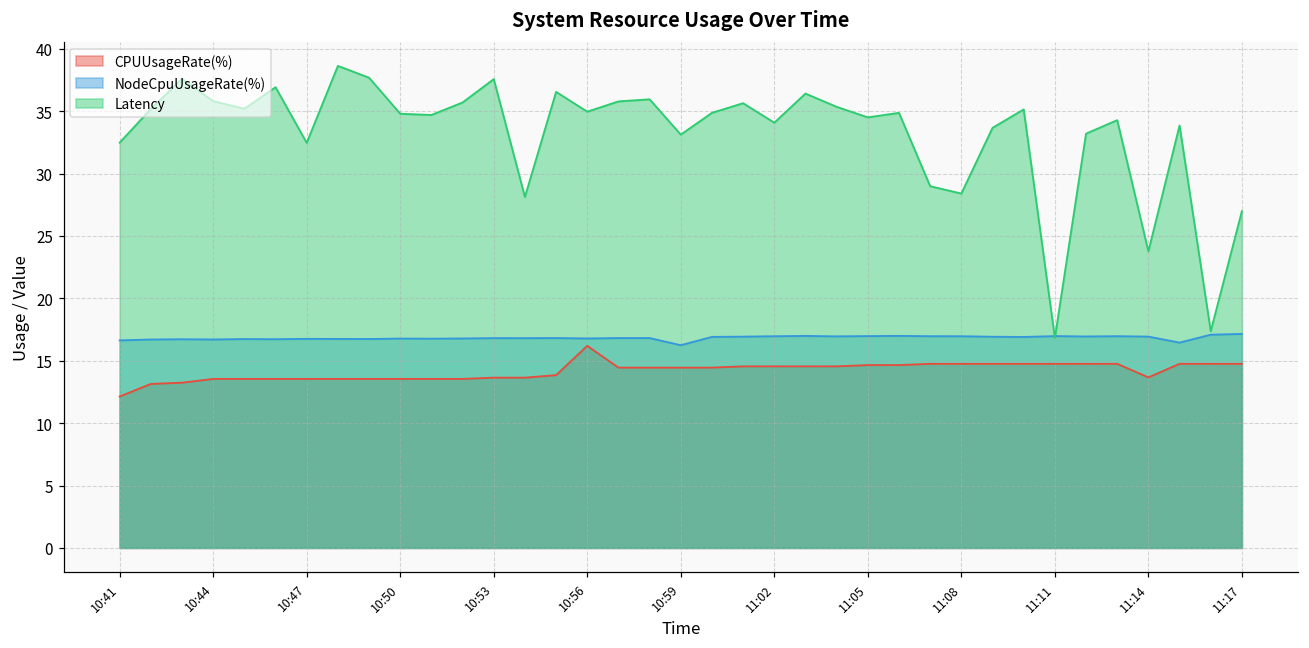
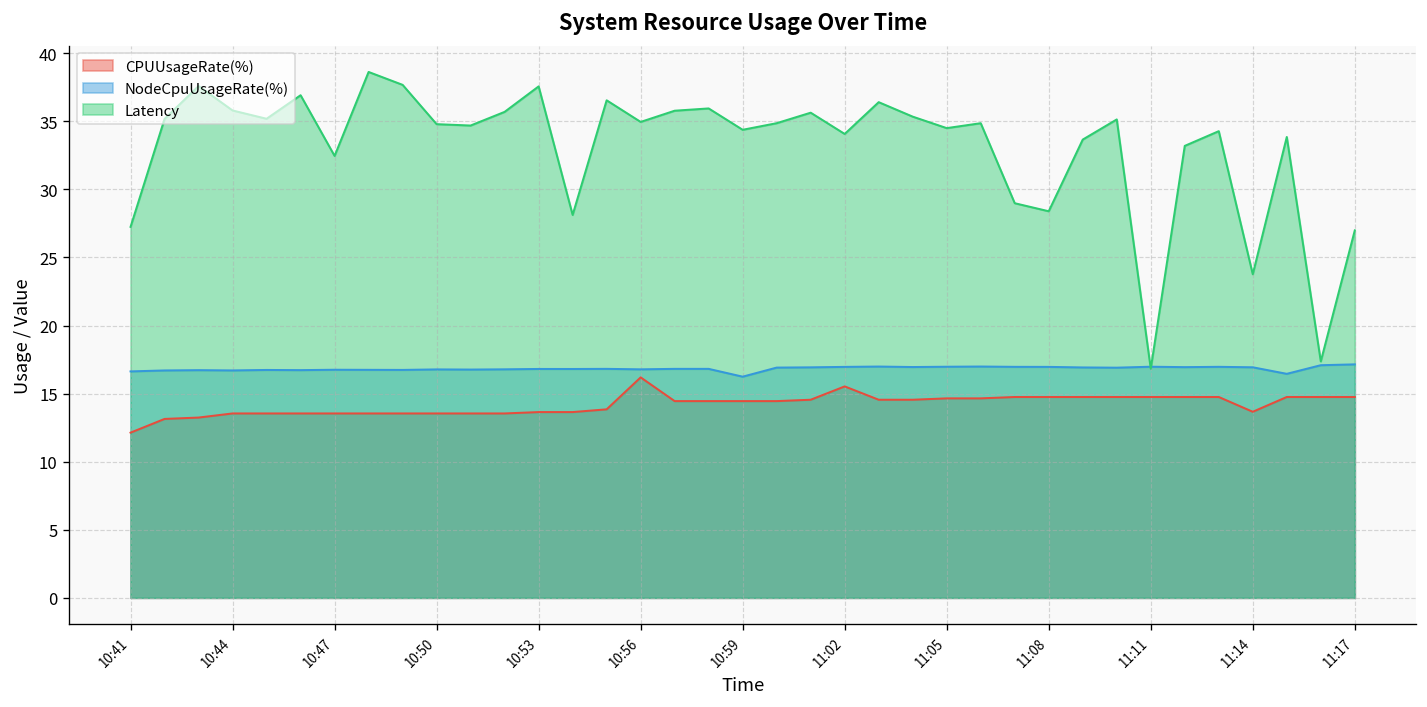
Latency, 10:41: 32.5 -> 27.2
Latency, 10:59: 33.1 -> 34.4
CPUUsageRate(%), 11:02: 14.6 -> 15.5
